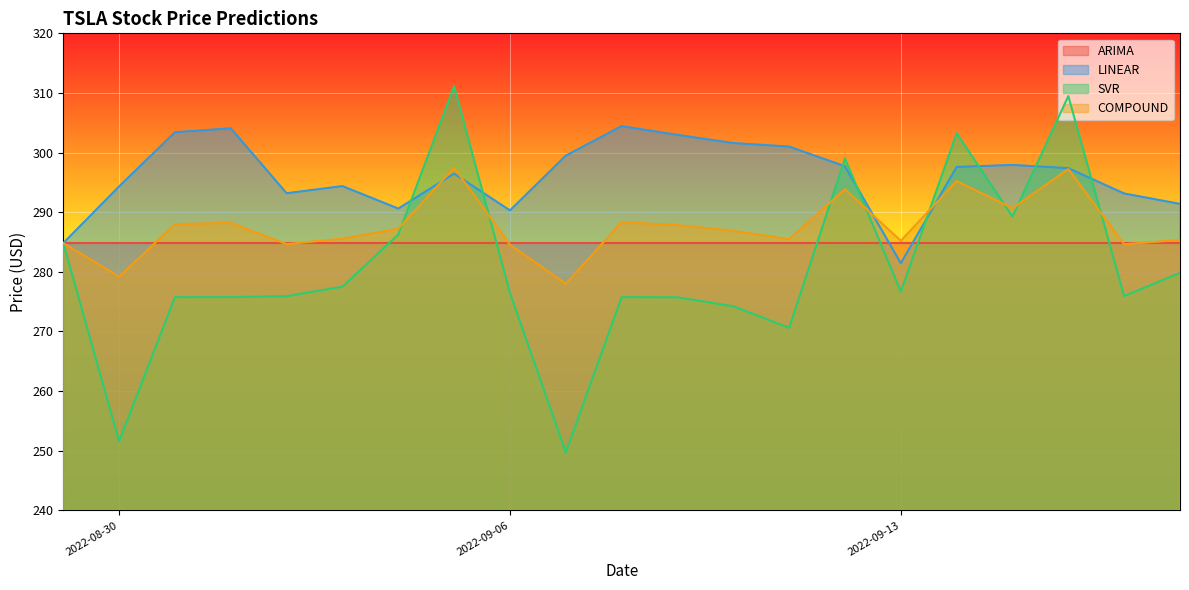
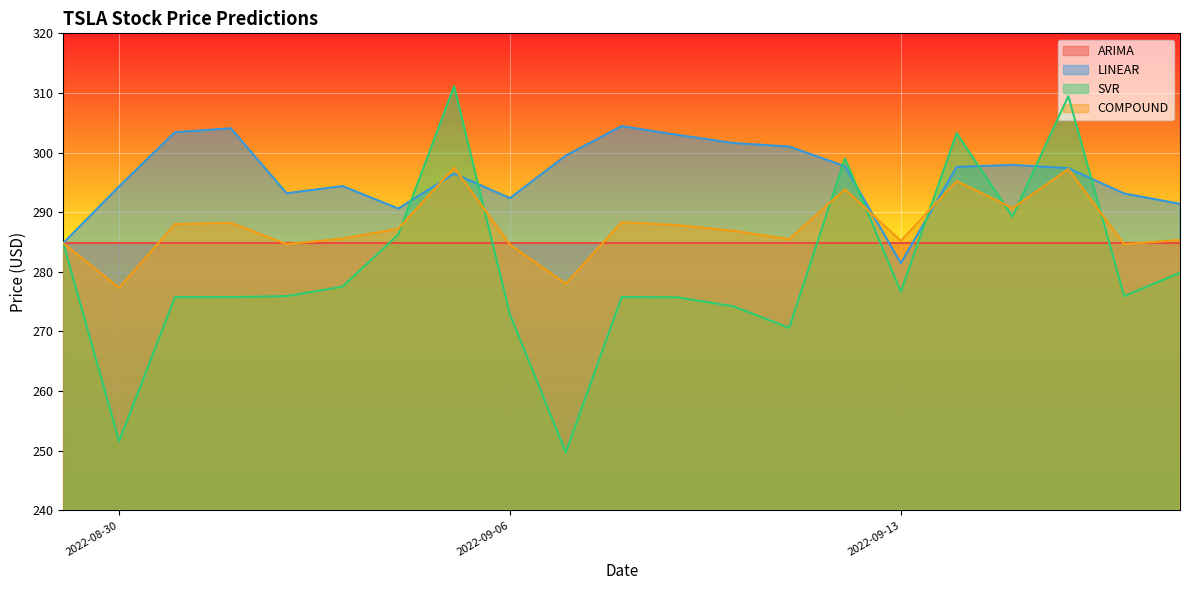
COMPOUND, 2022-08-30: 279 -> 277
LINEAR, 2022-09-06: 290 -> 292
SVR, 2022-09-06: 276 -> 273
